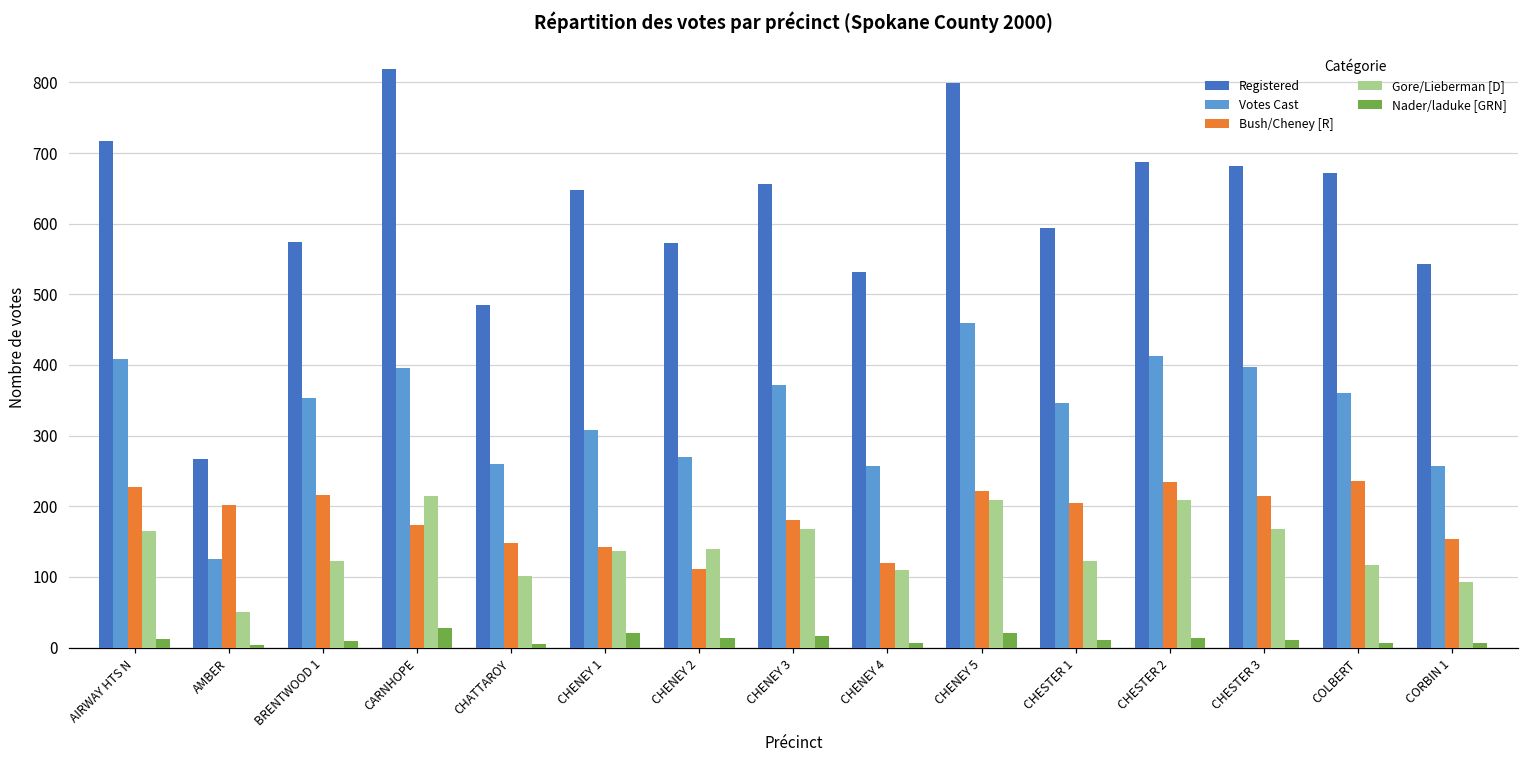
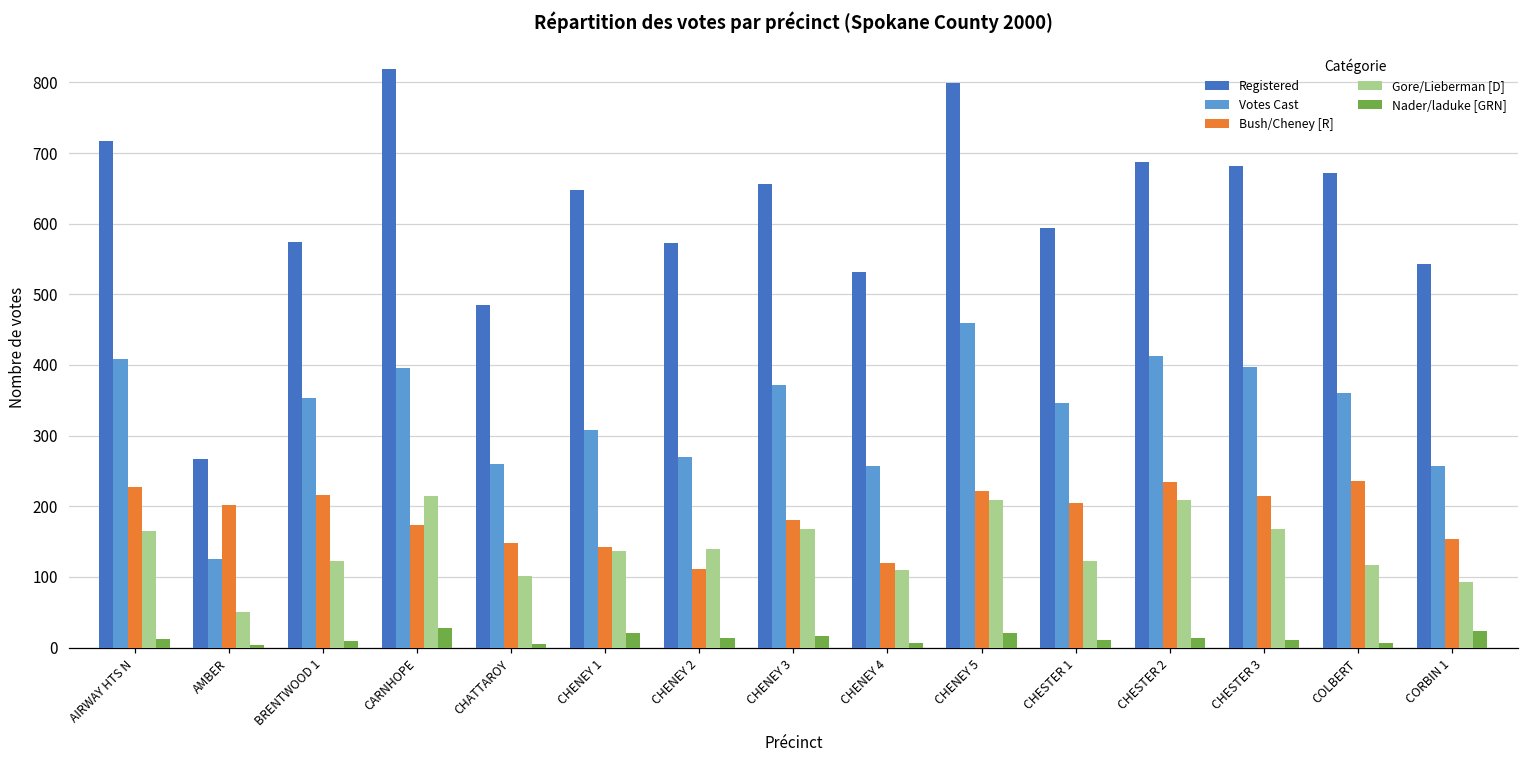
Nader/laduke [GRN], CORBIN 1: 10 -> 20
